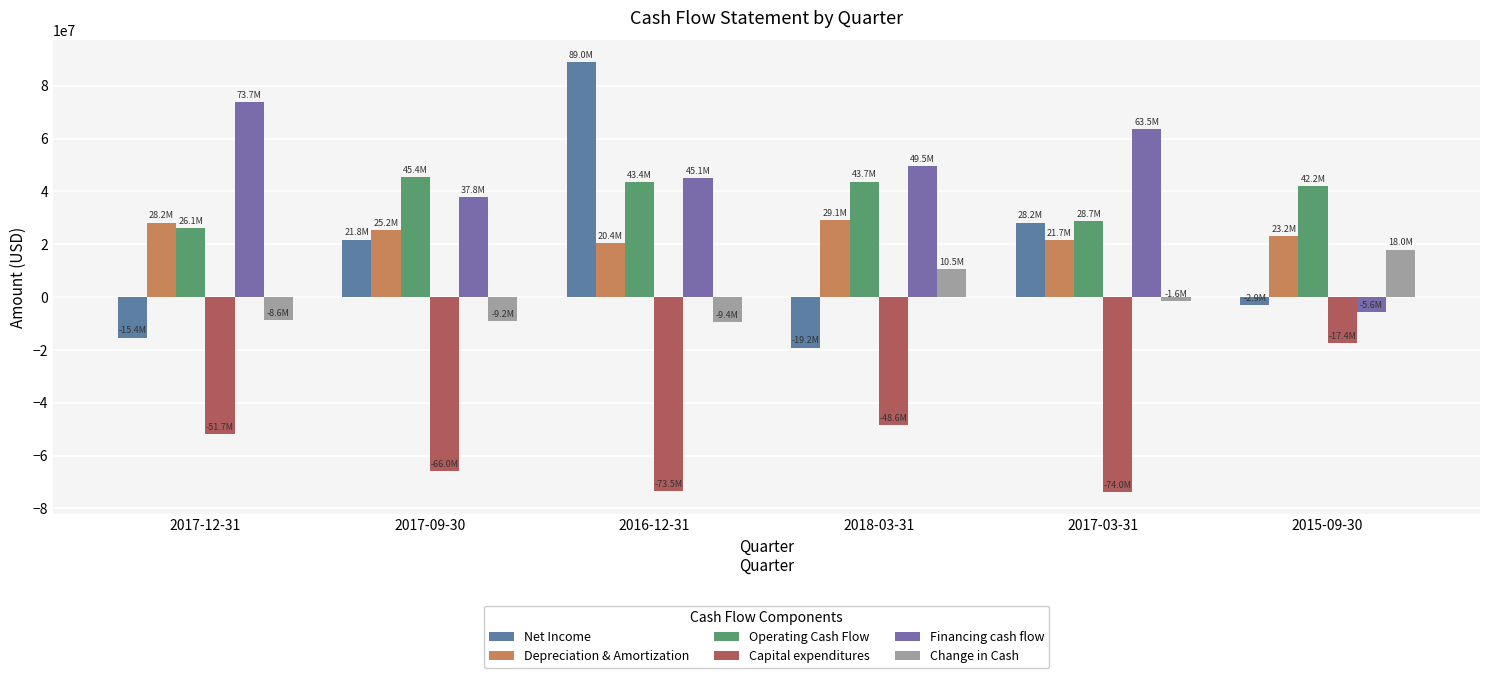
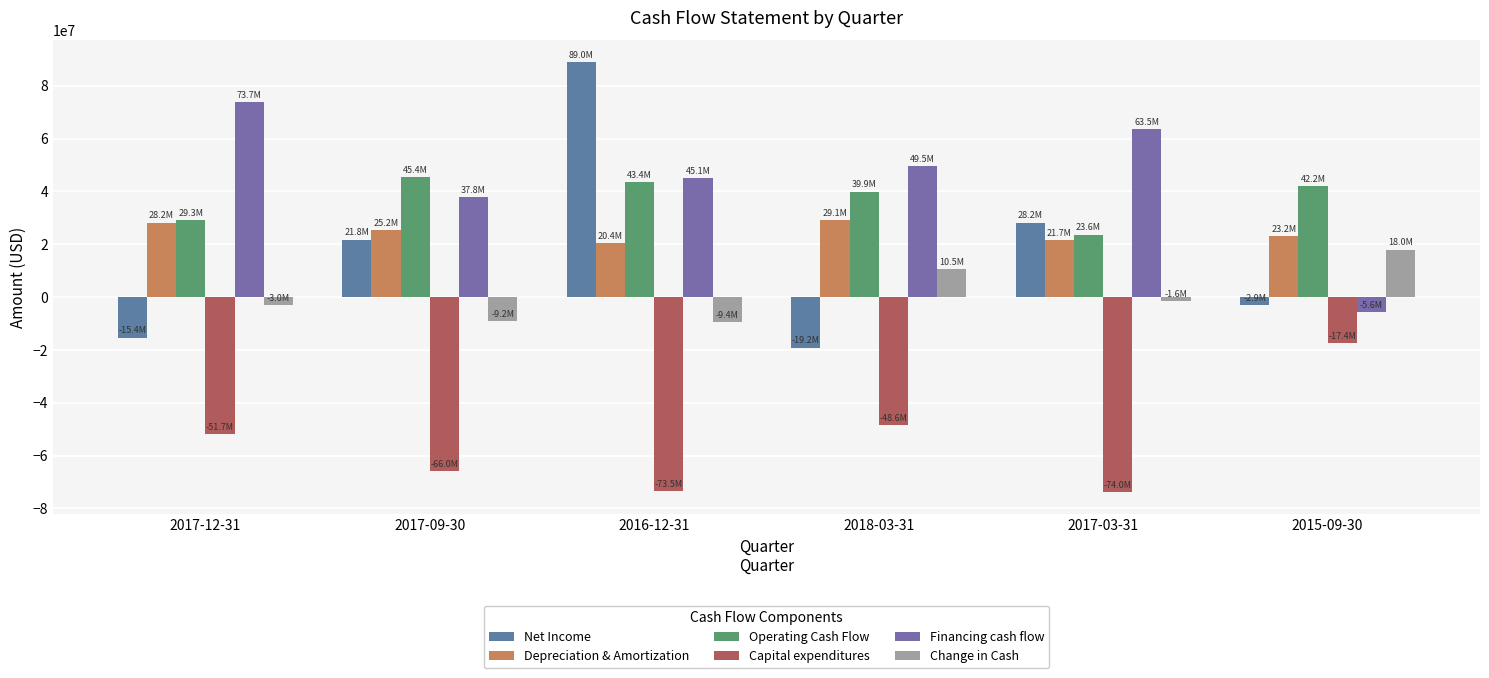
Operating Cash Flow, 2017-12-31: 26.1M -> 29.3M
Change in Cash, 2017-12-31: -8.6M -> -3.0M
Operating Cash Flow, 2018-03-31: 43.7M -> 39.9M
Operating Cash Flow, 2017-03-31: 28.7M -> 23.6M
